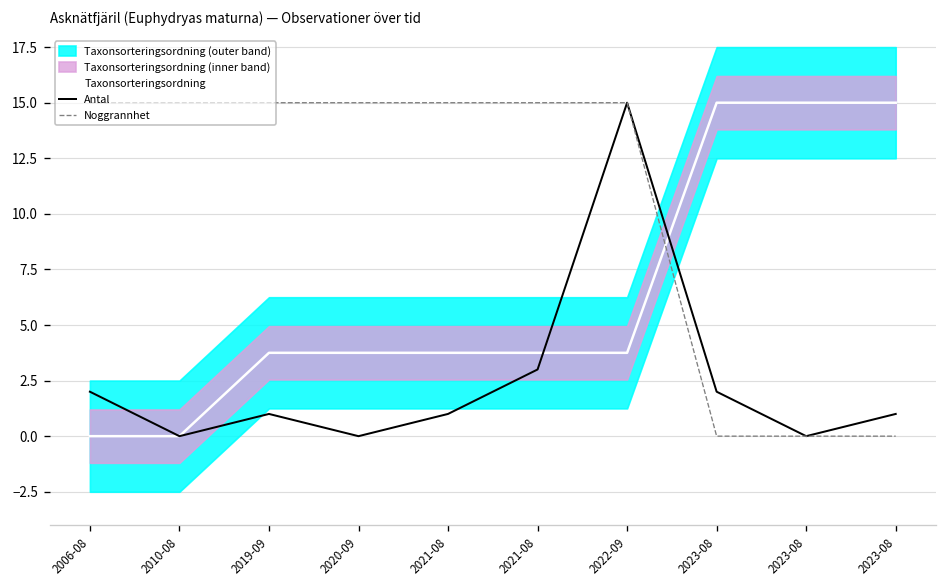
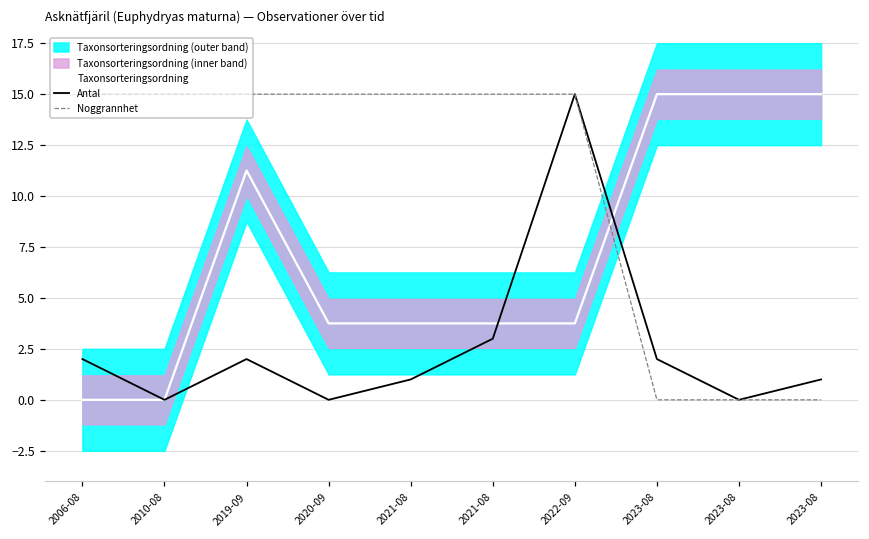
Taxonsorteringsordning, 2019-09: 3.8 -> 11.3
Antal, 2019-09: 1.0 -> 2.0
